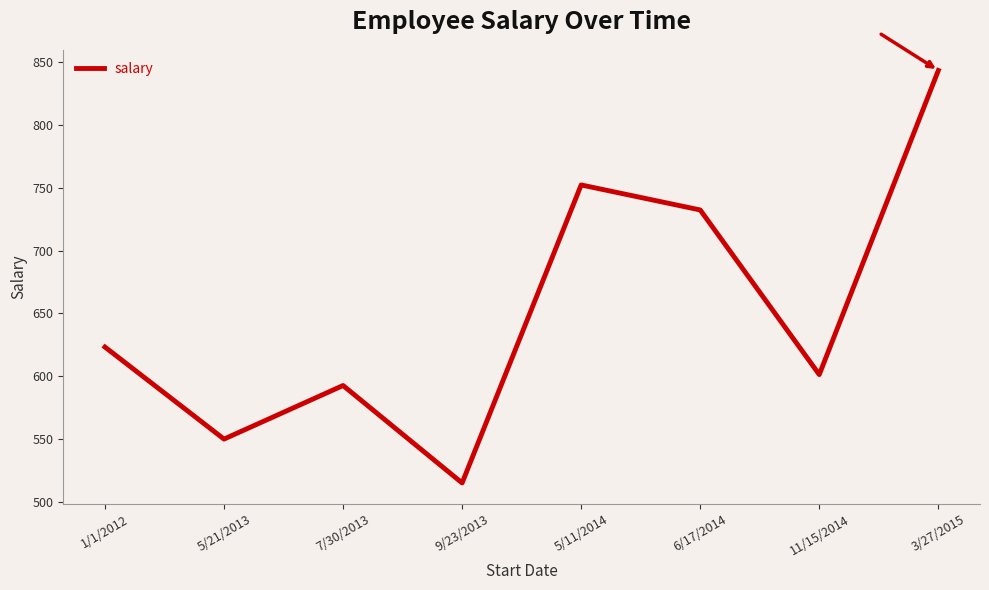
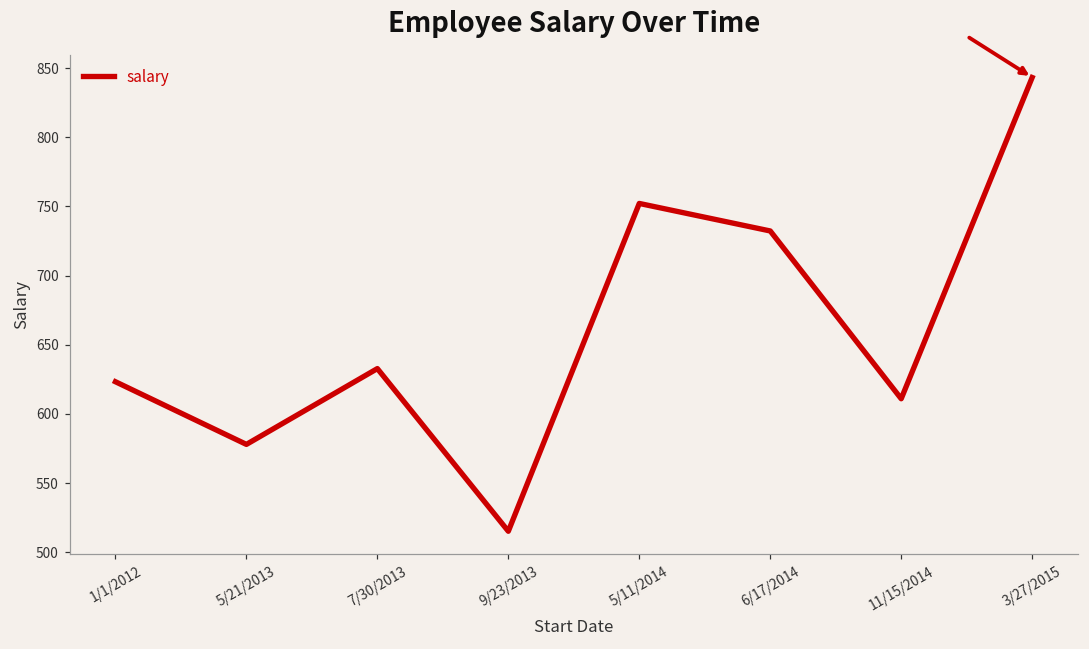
5/21/2013: 550 -> 578
7/30/2013: 593 -> 633
11/15/2014: 601 -> 611
